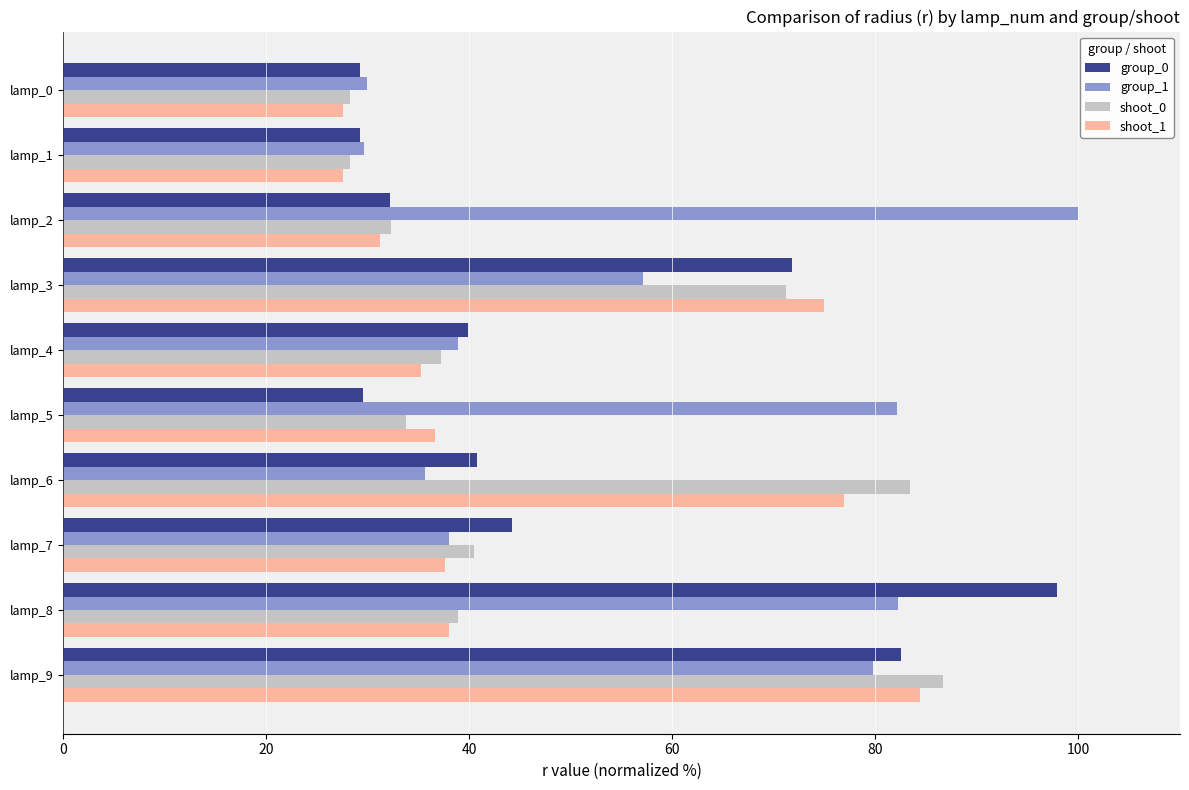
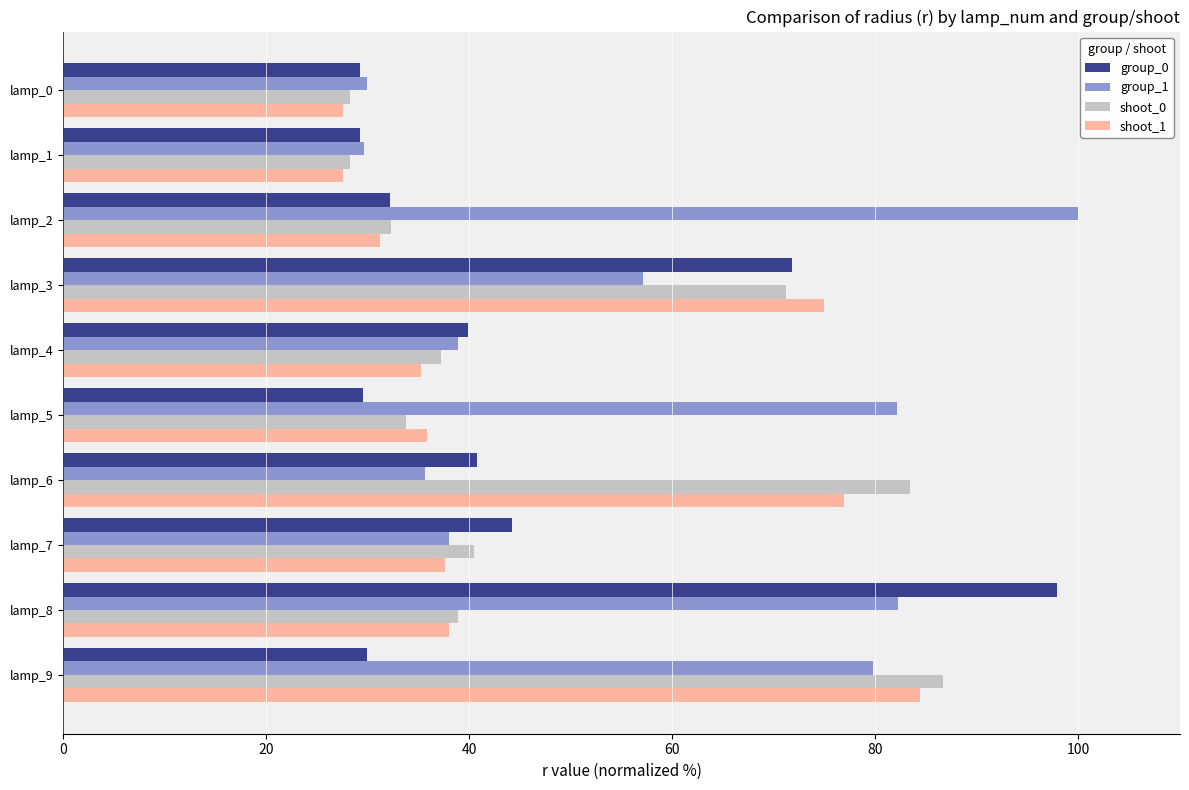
shoot_1, lamp_5: 36.6 -> 35.8
group_0, lamp_9: 82.5 -> 29.9
